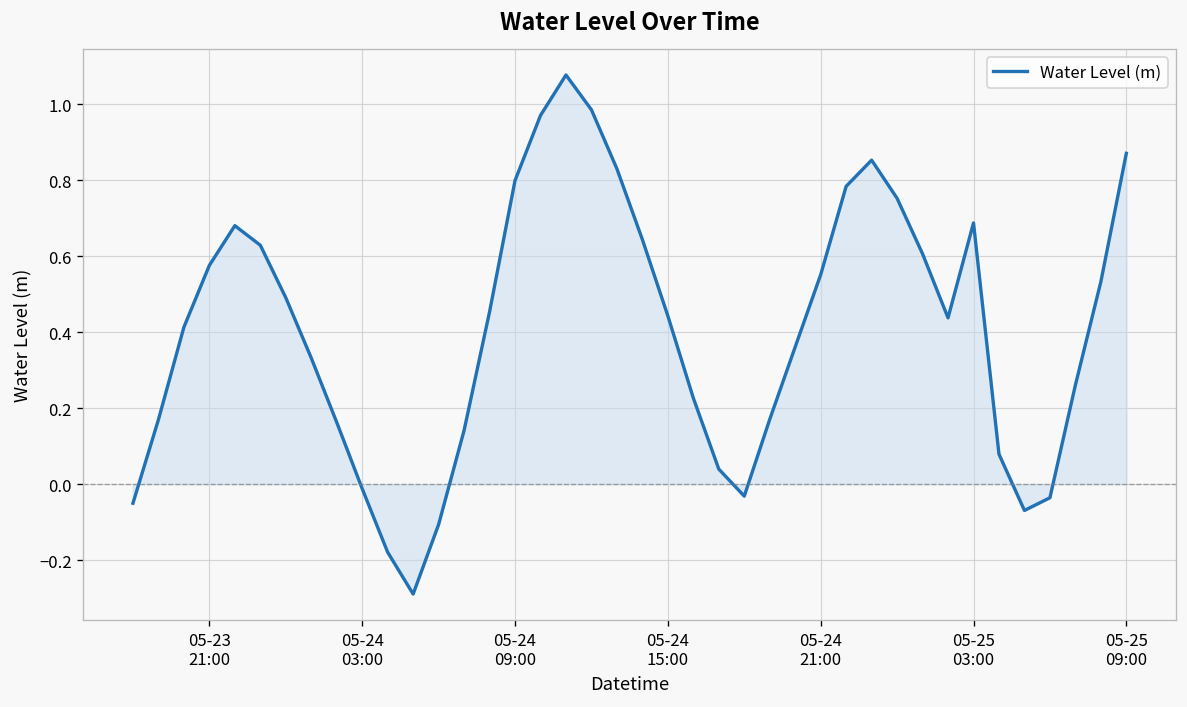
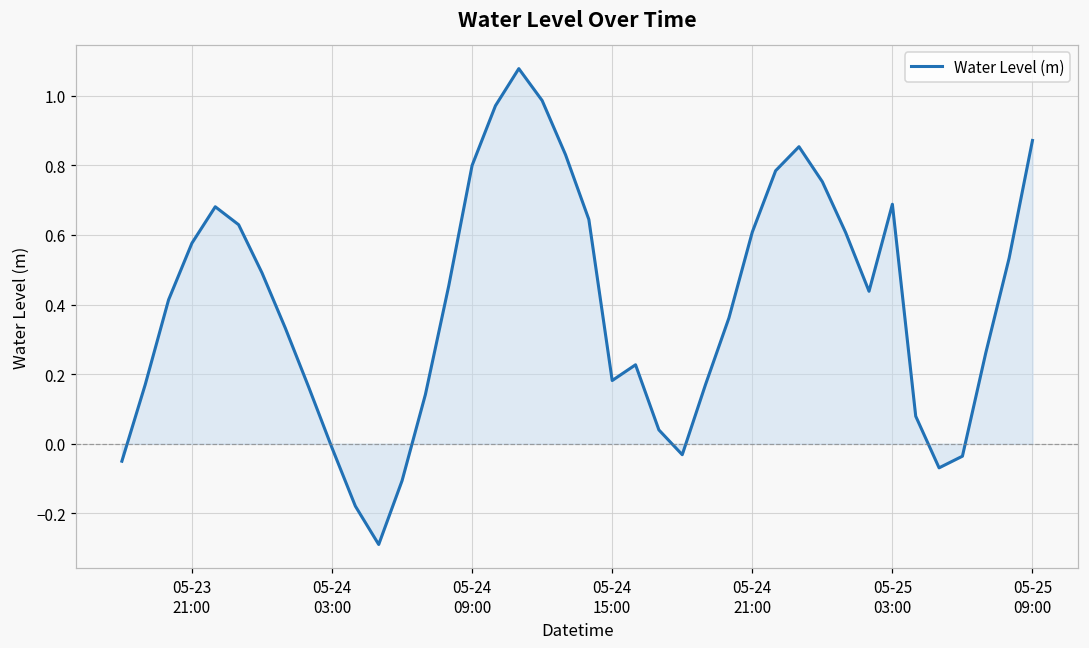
Water Level (m), 05-24 15:00: 0.44 -> 0.18
Water Level (m), 05-24 21:00: 0.55 -> 0.61
